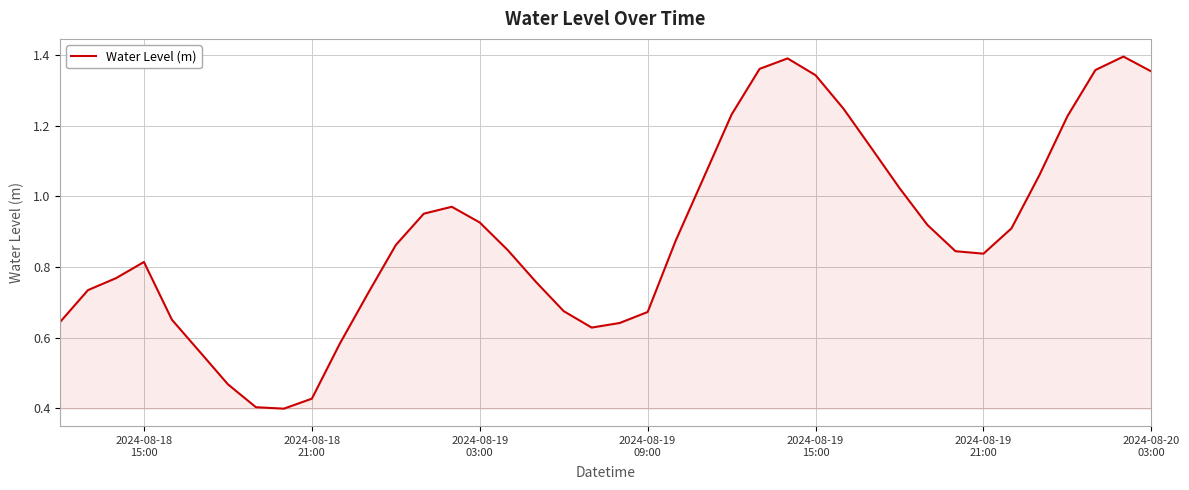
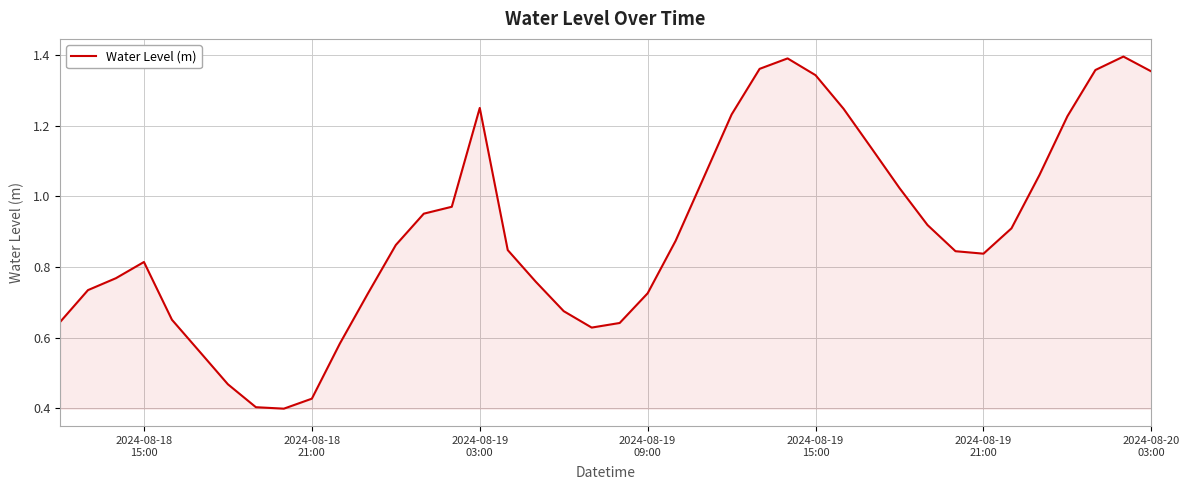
2024-08-19 03:00: 0.93 -> 1.25
2024-08-19 09:00: 0.67 -> 0.73
